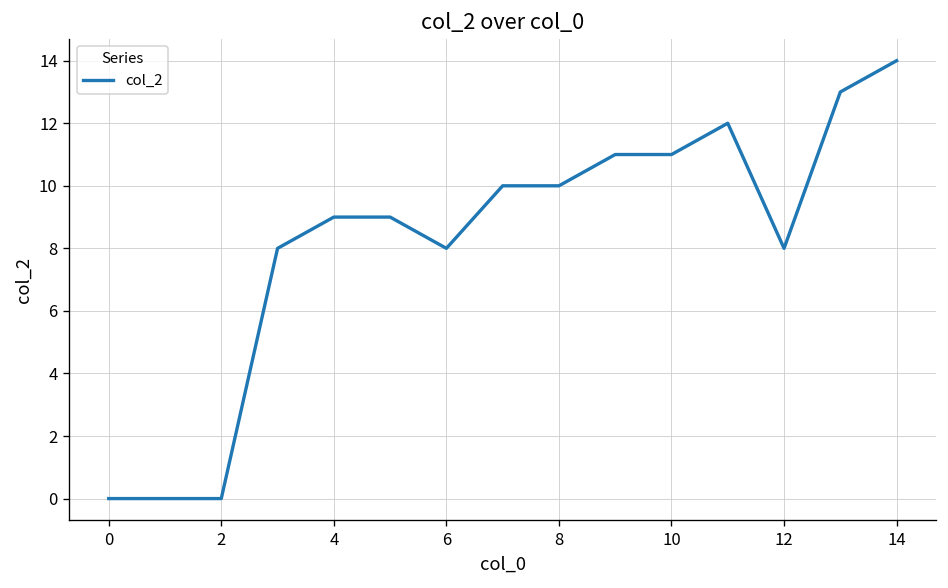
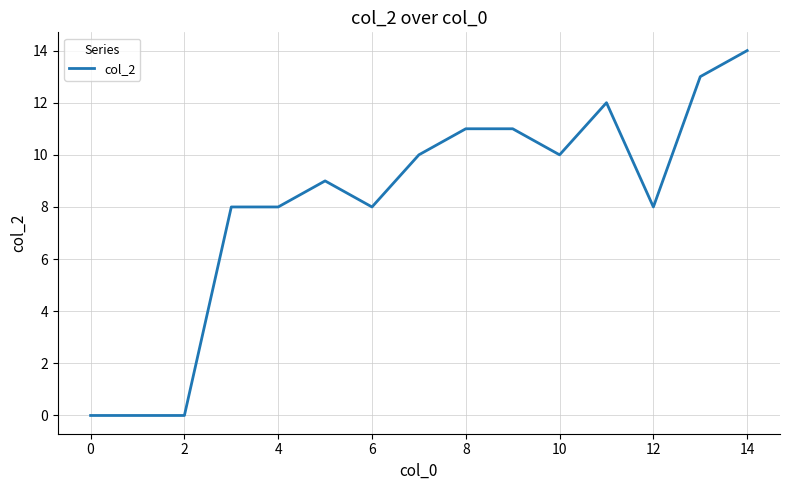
4: 9 -> 8
8: 10 -> 11
10: 11 -> 10
